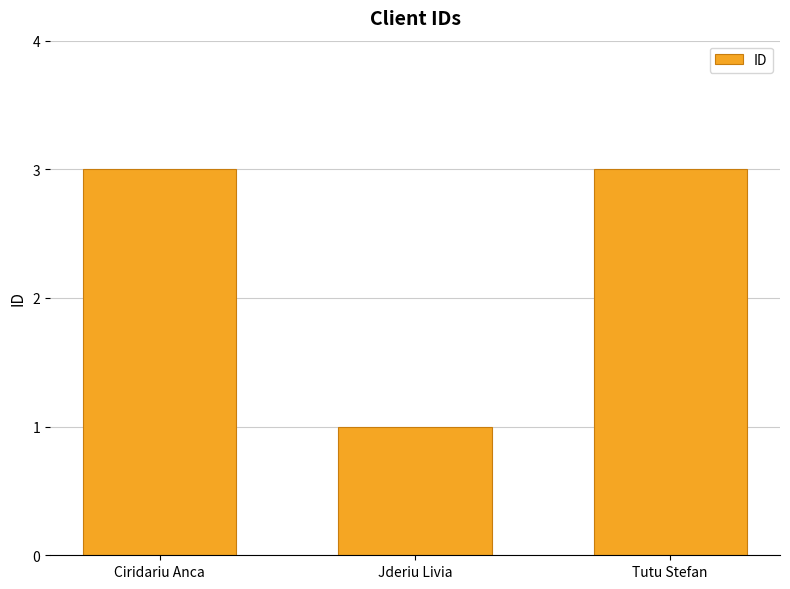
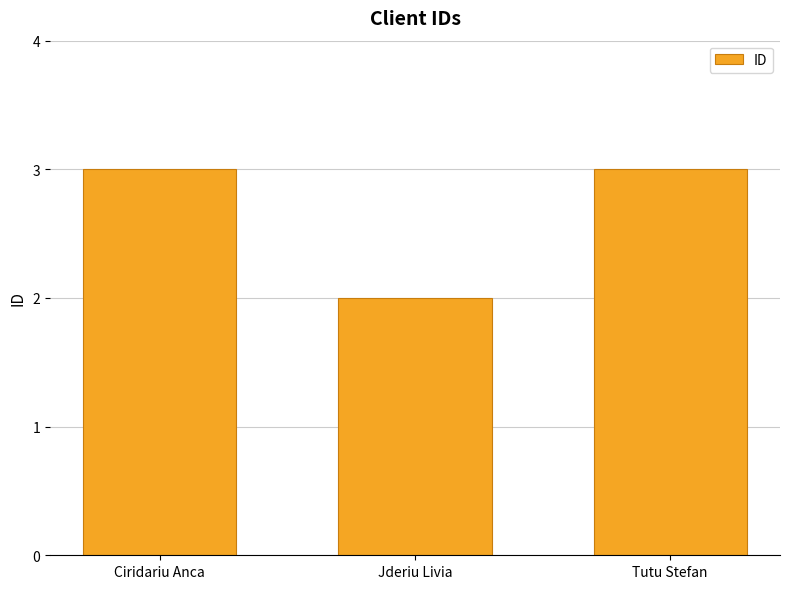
Jderiu Livia: 1 -> 2
